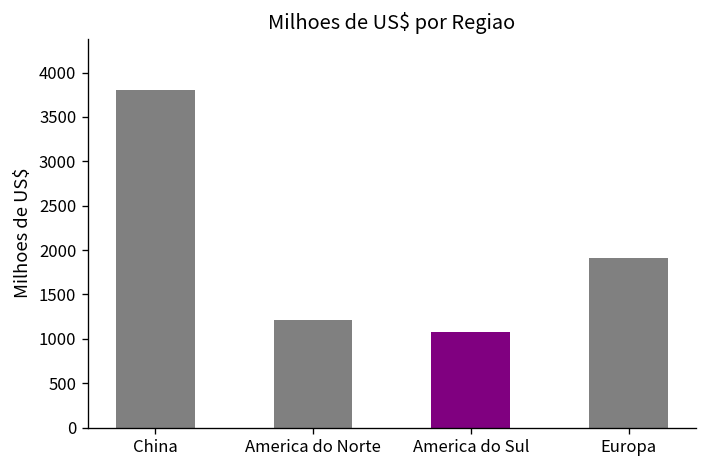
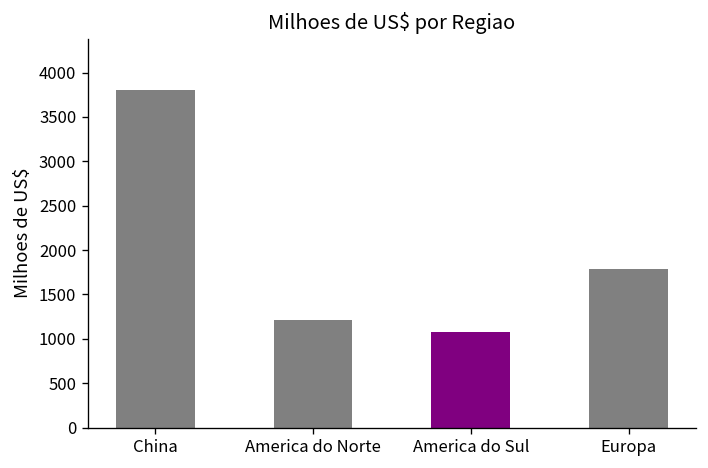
Europa: 1900 -> 1800
